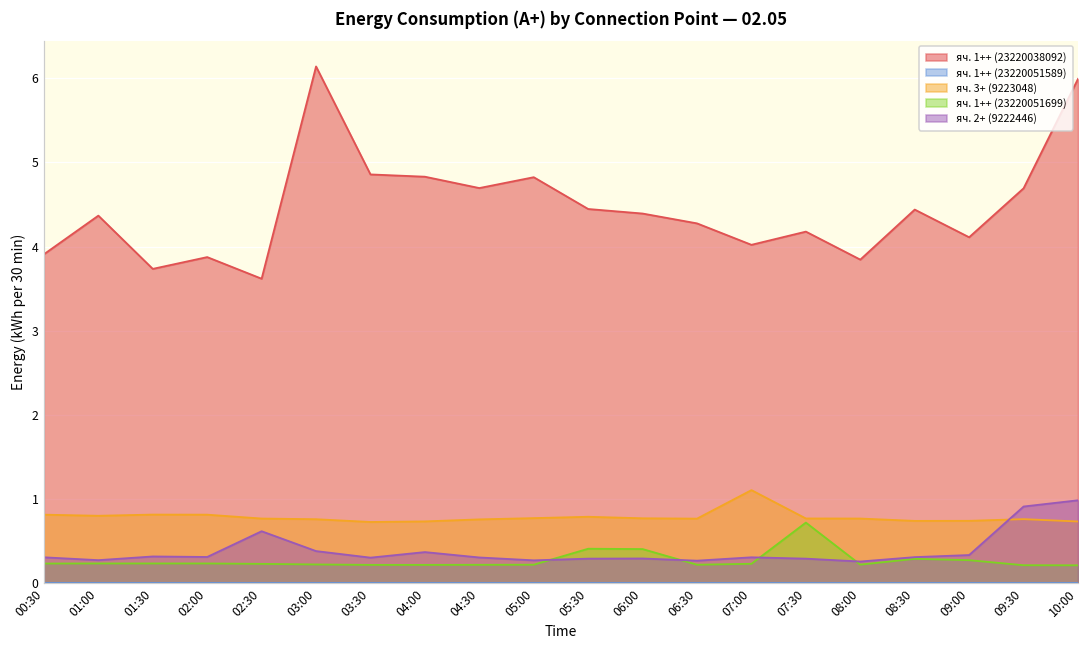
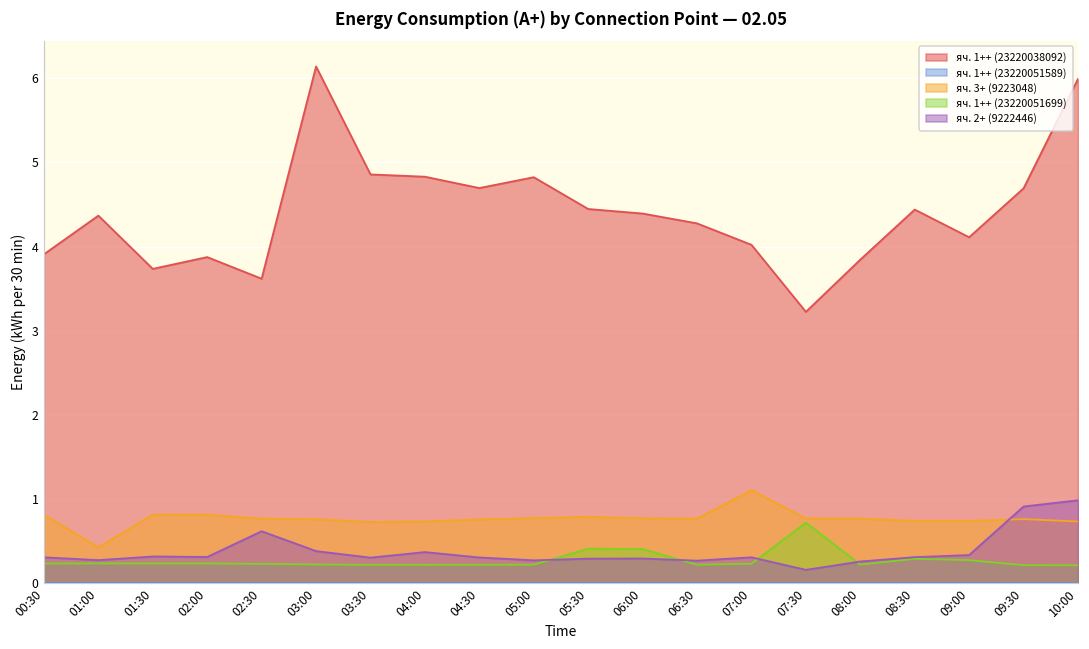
яч. 3+ (9223048), 01:00: 0.8 -> 0.4
яч. 1++ (23220038092), 07:30: 4.2 -> 3.2
яч. 2+ (9222446), 07:30: 0.3 -> 0.2
